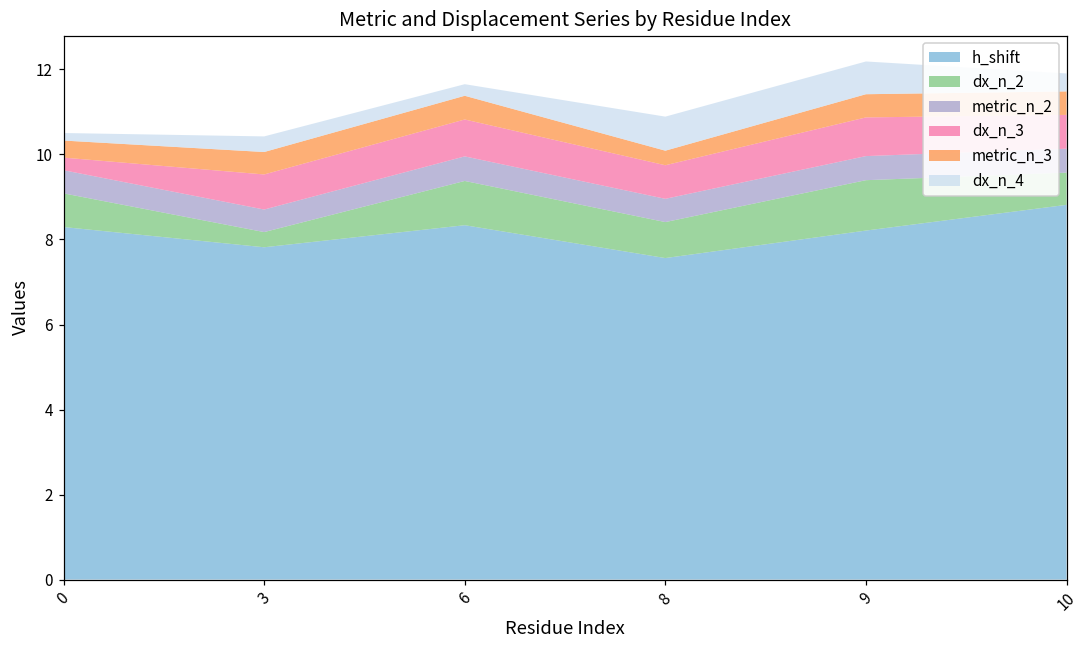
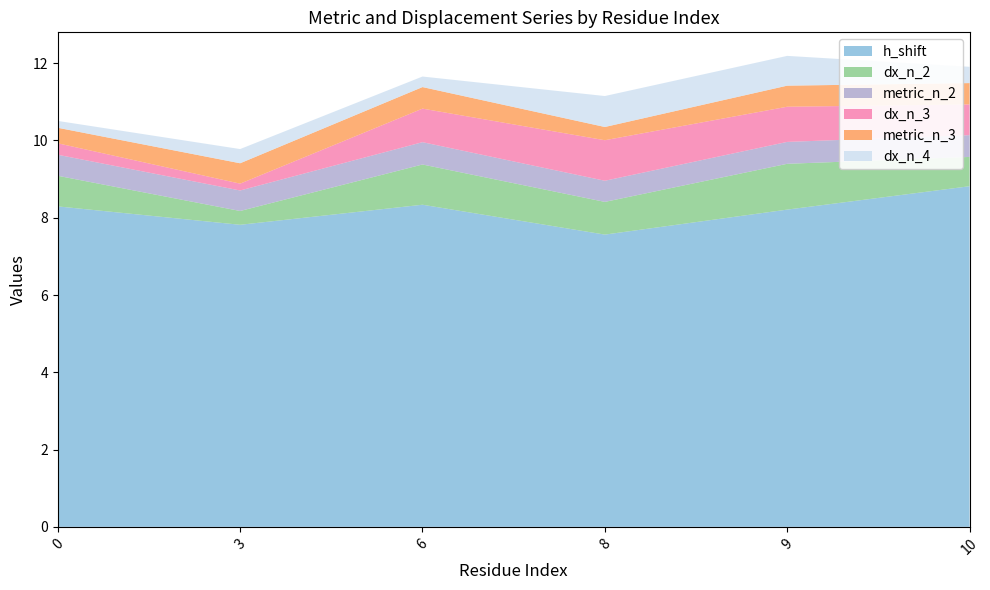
dx_n_3, 3: 0.8 -> 0.2
dx_n_3, 8: 0.8 -> 1.0
